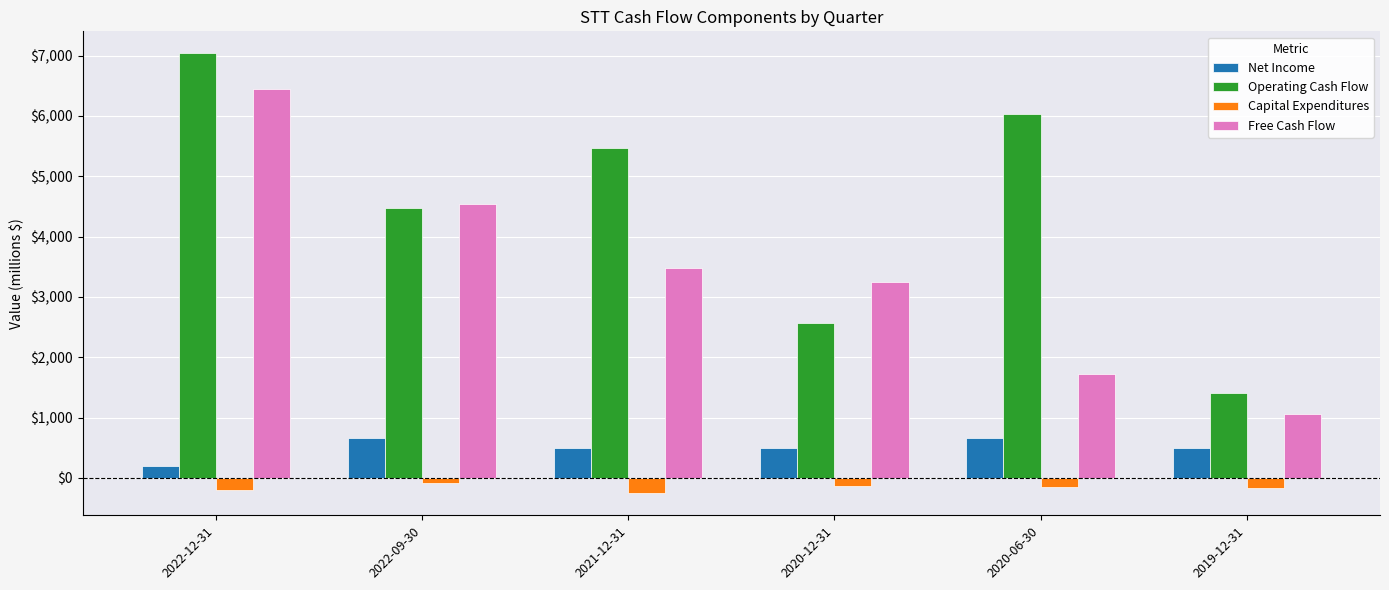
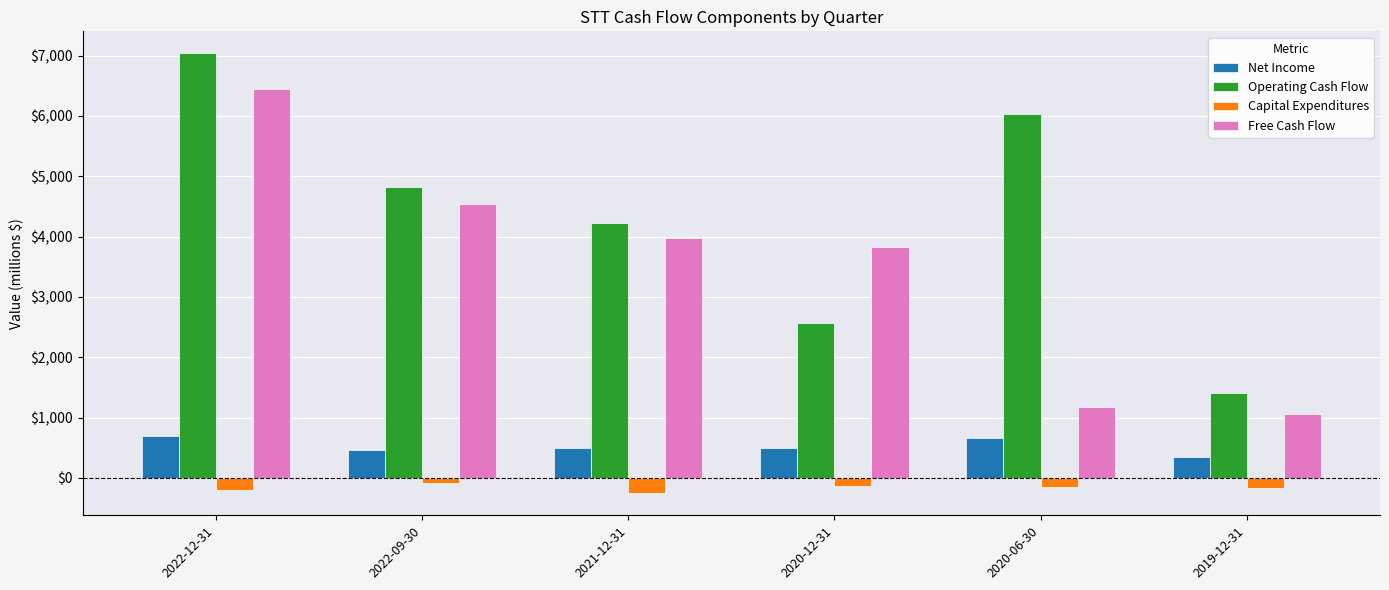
Net Income, 2022-12-31: $200 -> $700
Net Income, 2022-09-30: $700 -> $500
Operating Cash Flow, 2022-09-30: $4,500 -> $4,800
Operating Cash Flow, 2021-12-31: $5,500 -> $4,200
Free Cash Flow, 2021-12-31: $3,500 -> $4,000
Free Cash Flow, 2020-12-31: $3,200 -> $3,800
Free Cash Flow, 2020-06-30: $1,700 -> $1,200
Net Income, 2019-12-31: $500 -> $300
